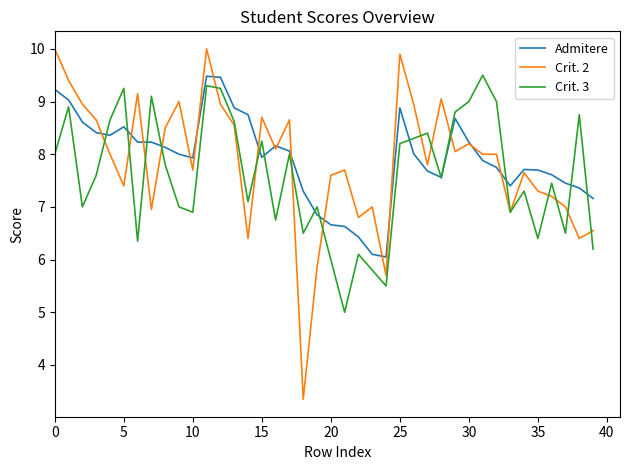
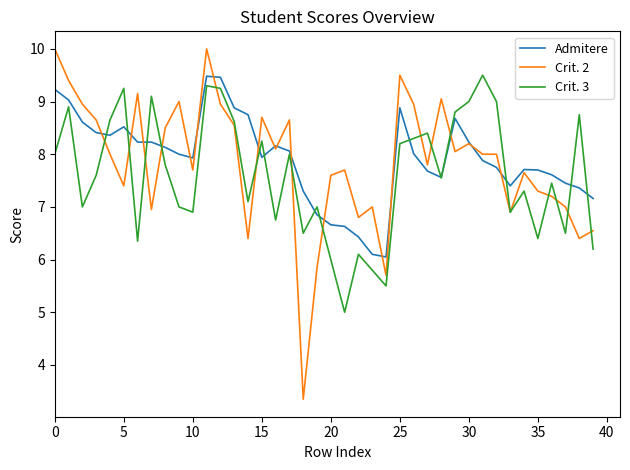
Crit. 2, 25: 9.9 -> 9.5
